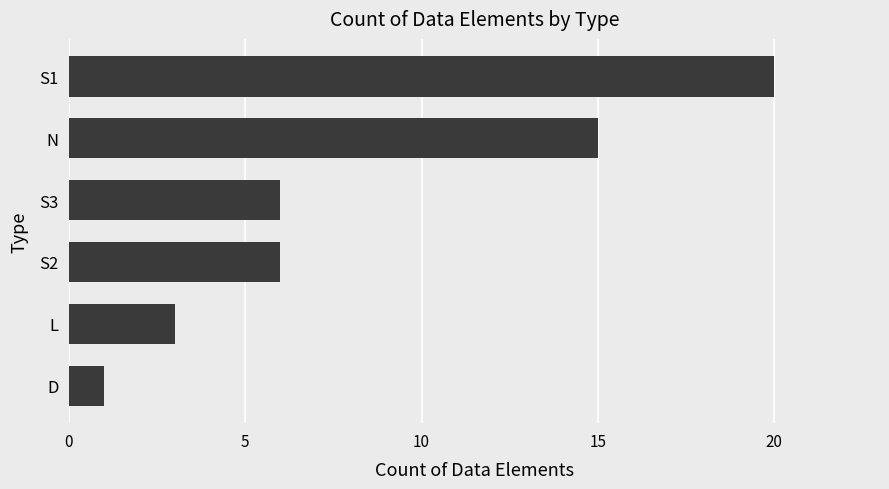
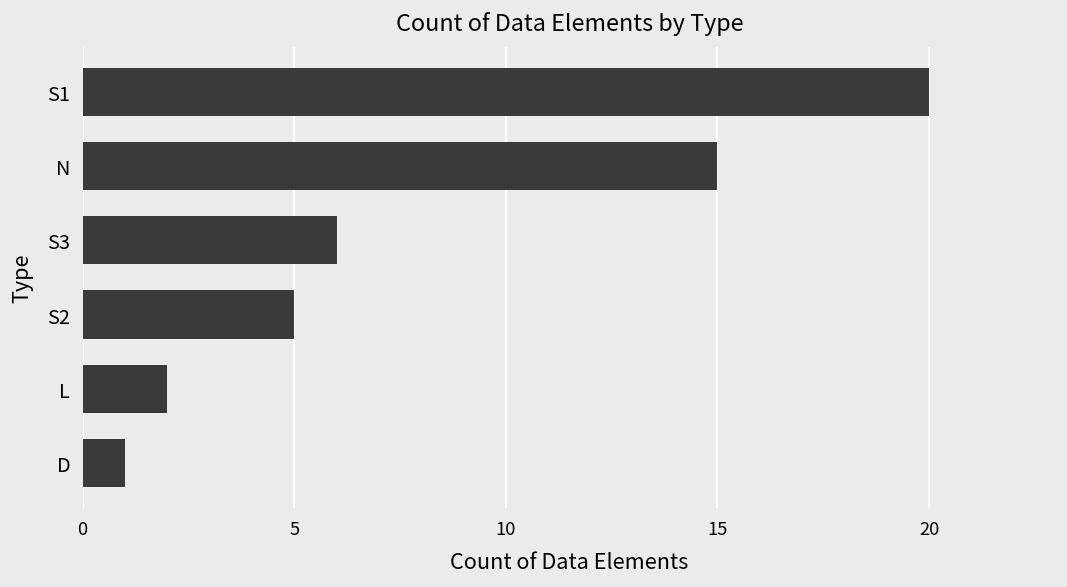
S2: 6 -> 5
L: 3 -> 2
